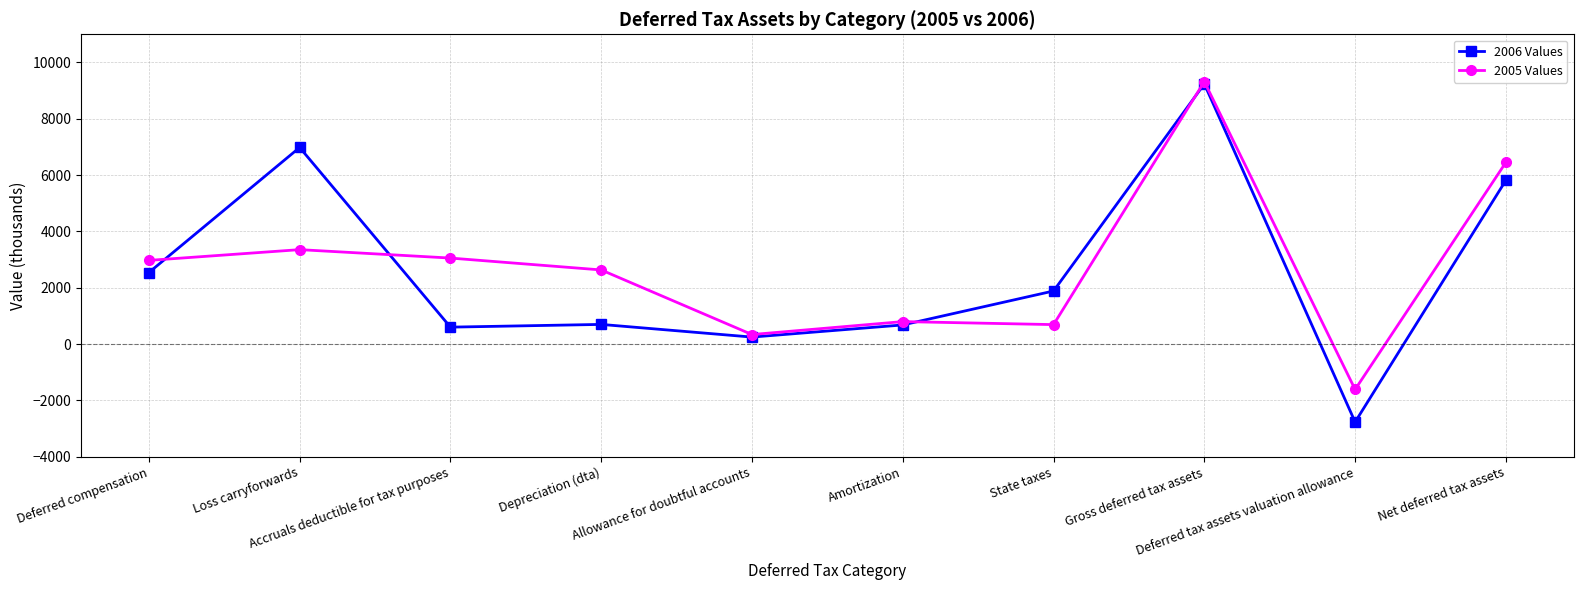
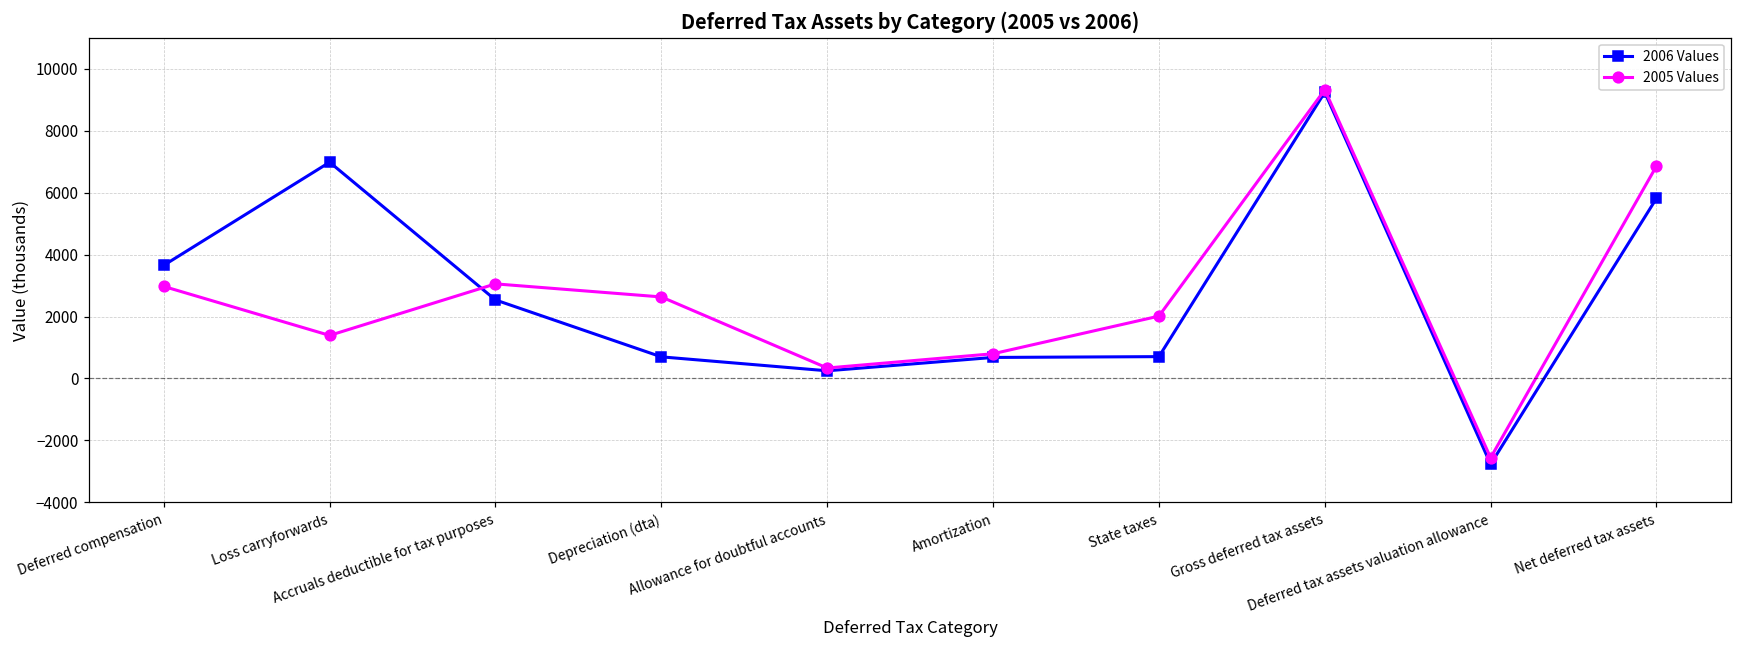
2006 Values, Deferred compensation: 2500 -> 3700
2005 Values, Loss carryforwards: 3400 -> 1400
2006 Values, Accruals deductible for tax purposes: 600 -> 2500
2006 Values, State taxes: 1900 -> 700
2005 Values, State taxes: 700 -> 2000
2005 Values, Deferred tax assets valuation allowance: -1600 -> -2600
2005 Values, Net deferred tax assets: 6500 -> 6900
